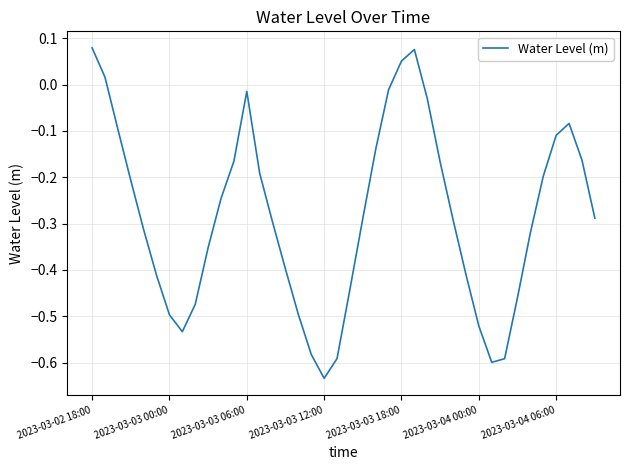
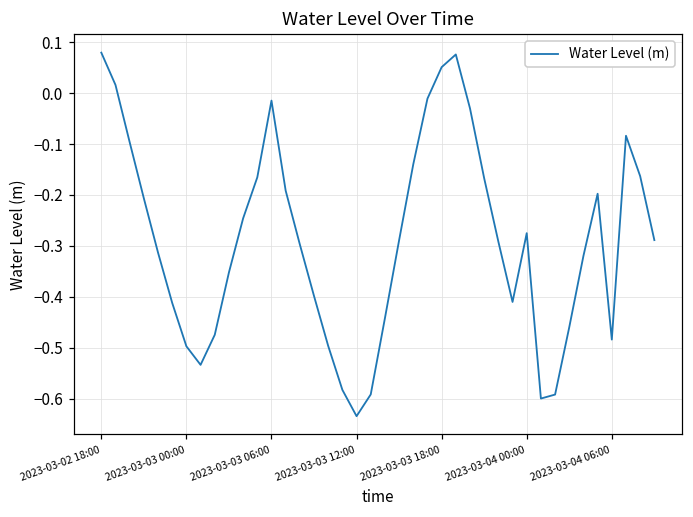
2023-03-04 00:00: -0.52 -> -0.27
2023-03-04 06:00: -0.11 -> -0.48
